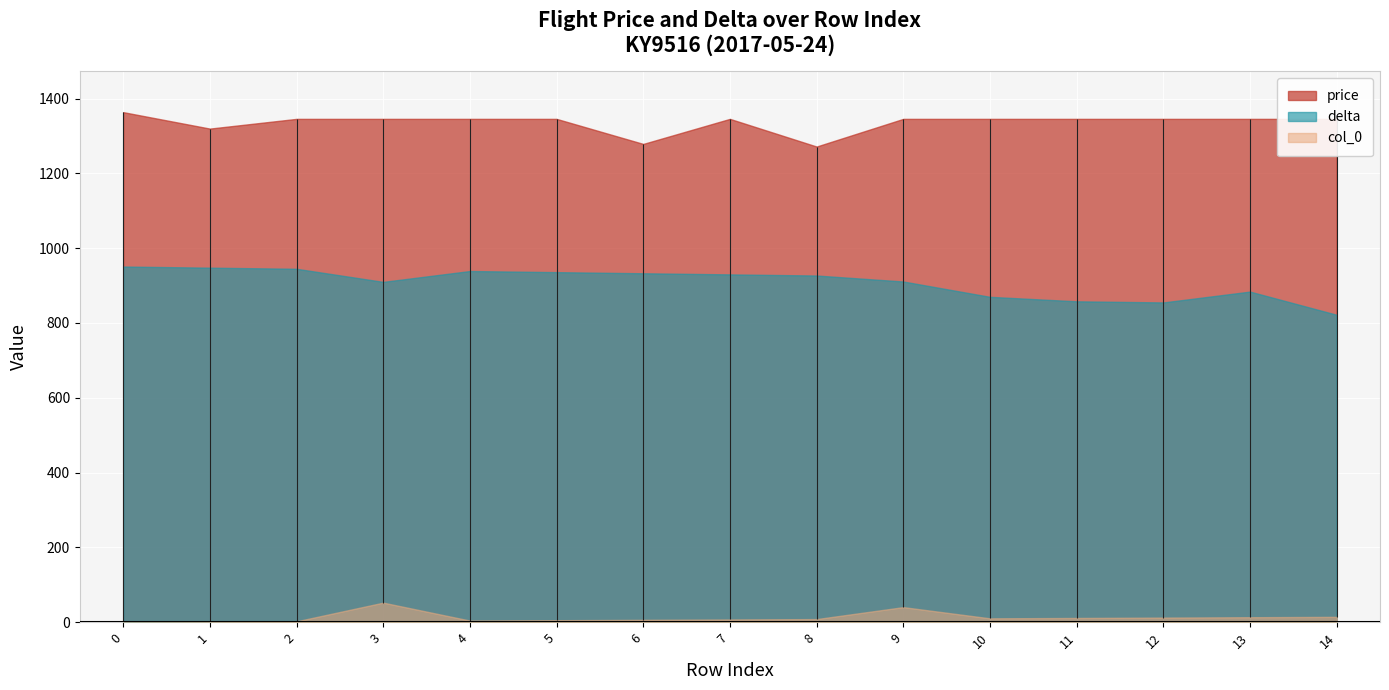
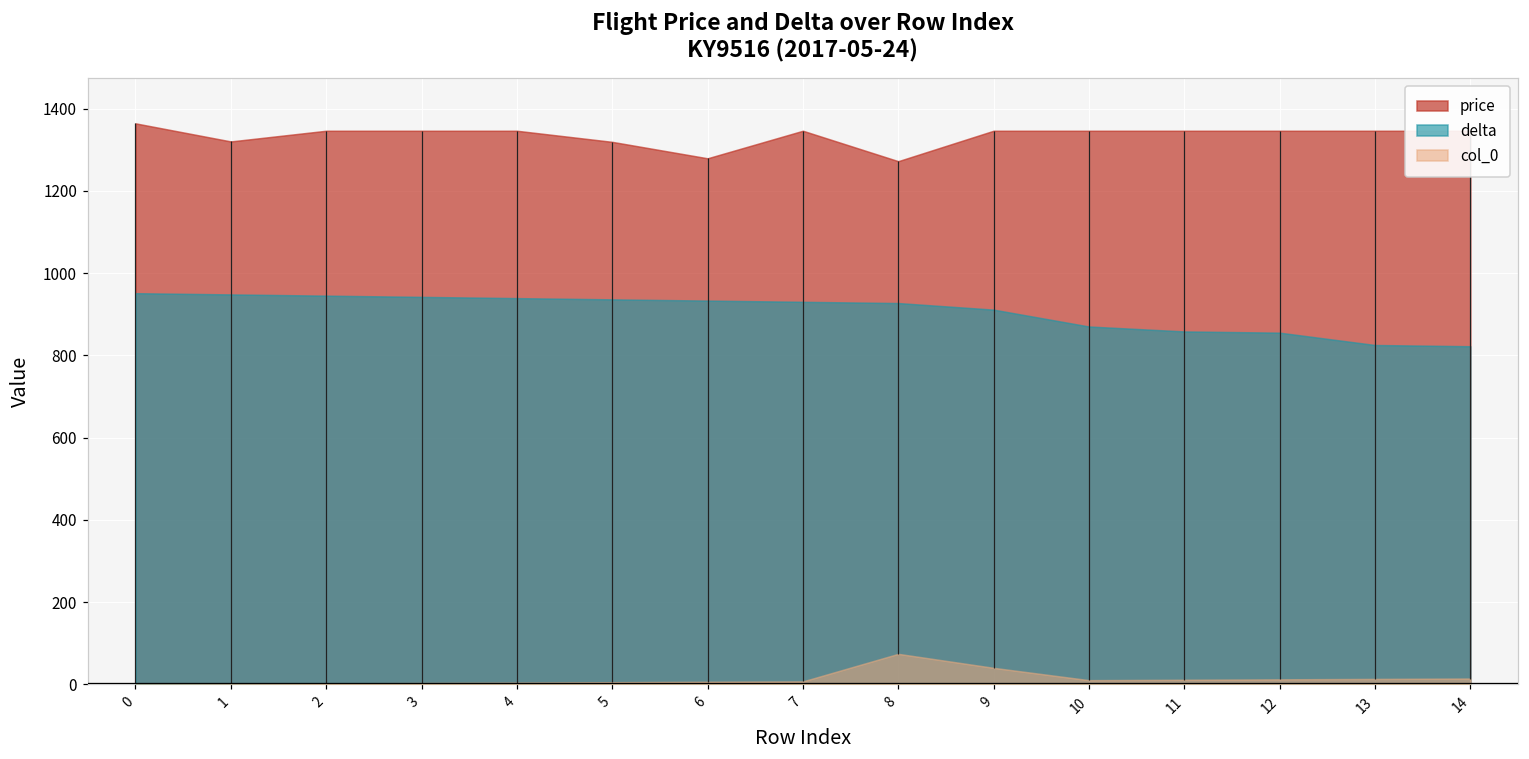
delta, 3: 910 -> 940
col_0, 3: 50 -> 0
price, 5: 1350 -> 1320
col_0, 8: 10 -> 70
delta, 13: 880 -> 830
